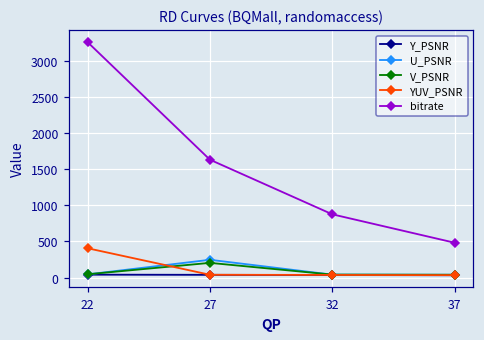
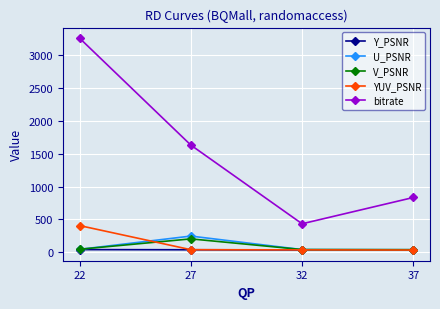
bitrate, 32: 900 -> 400
bitrate, 37: 500 -> 800
